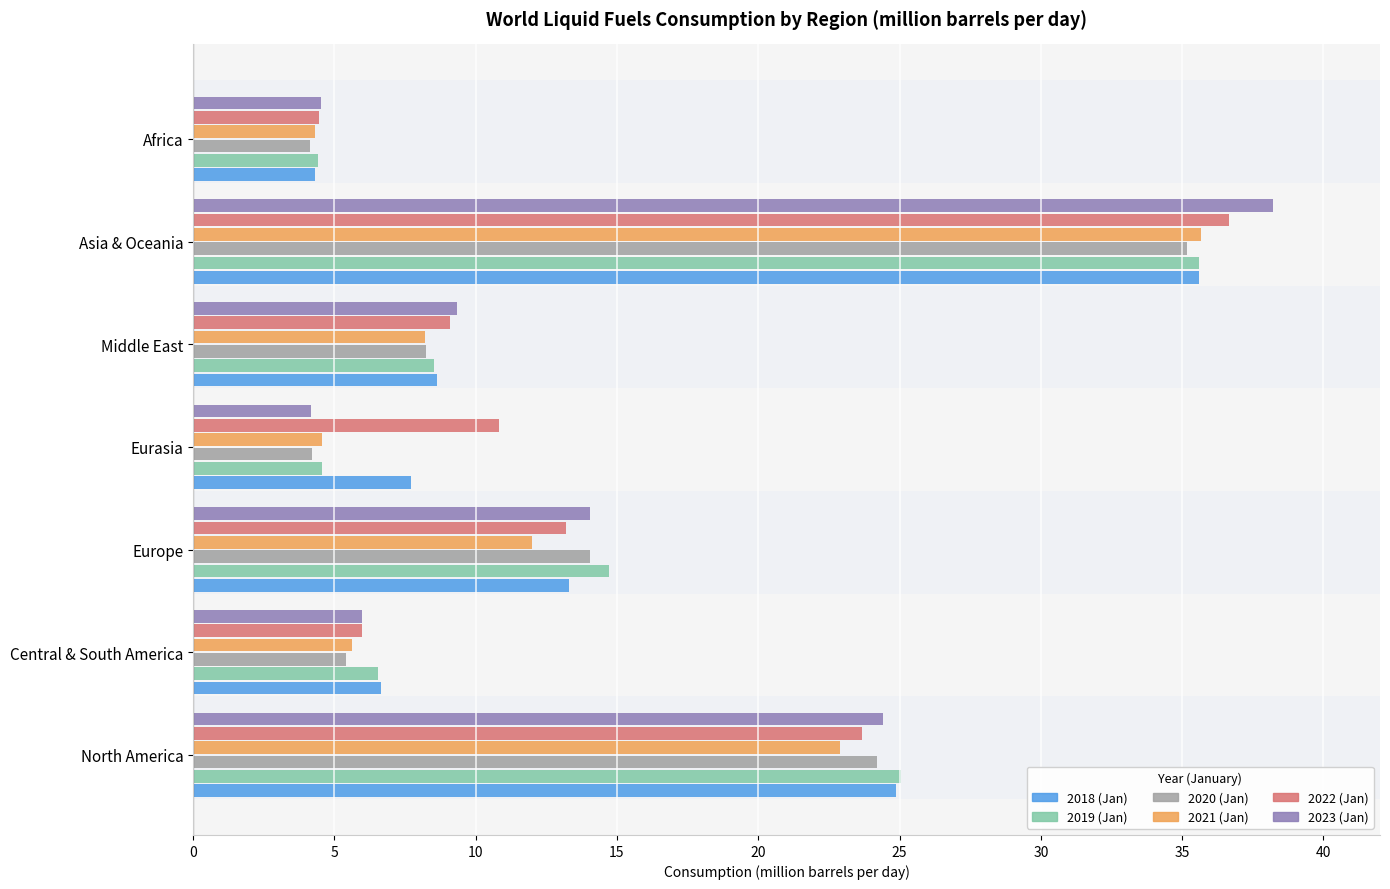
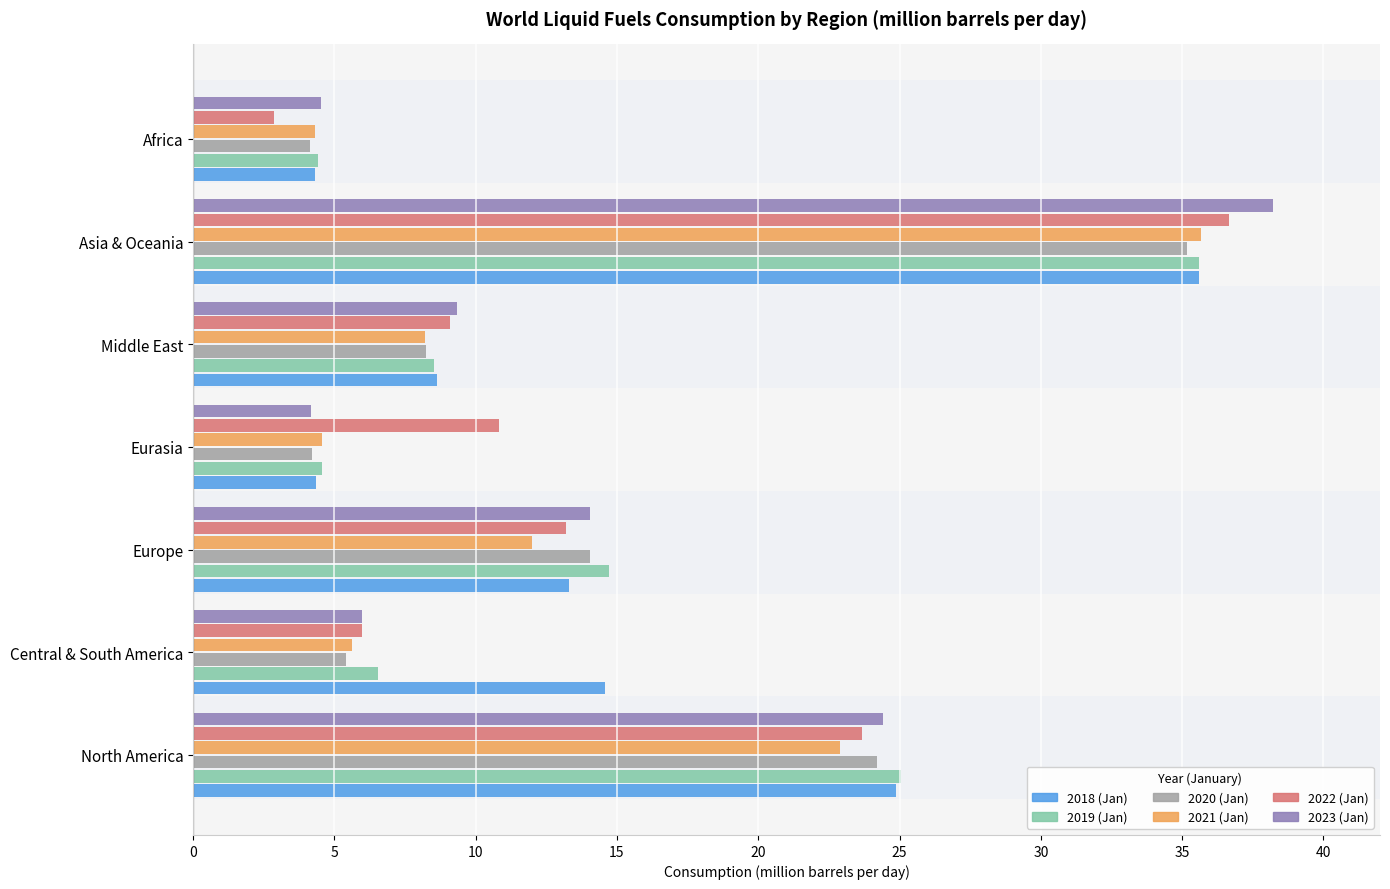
2022 (Jan), Africa: 4.5 -> 2.9
2018 (Jan), Eurasia: 7.7 -> 4.4
2018 (Jan), Central & South America: 6.6 -> 14.6
